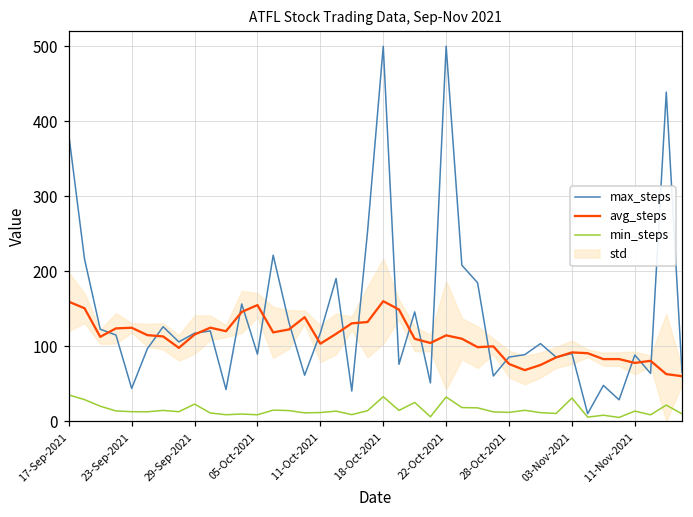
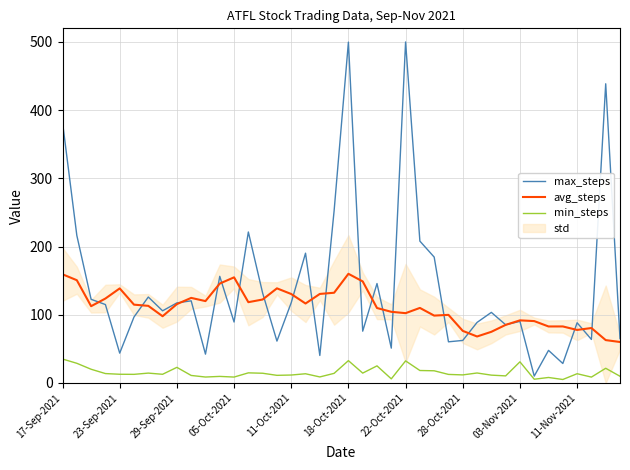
avg_steps, 23-Sep-2021: 120 -> 140
avg_steps, 11-Oct-2021: 100 -> 130
avg_steps, 22-Oct-2021: 110 -> 100
max_steps, 28-Oct-2021: 90 -> 60
